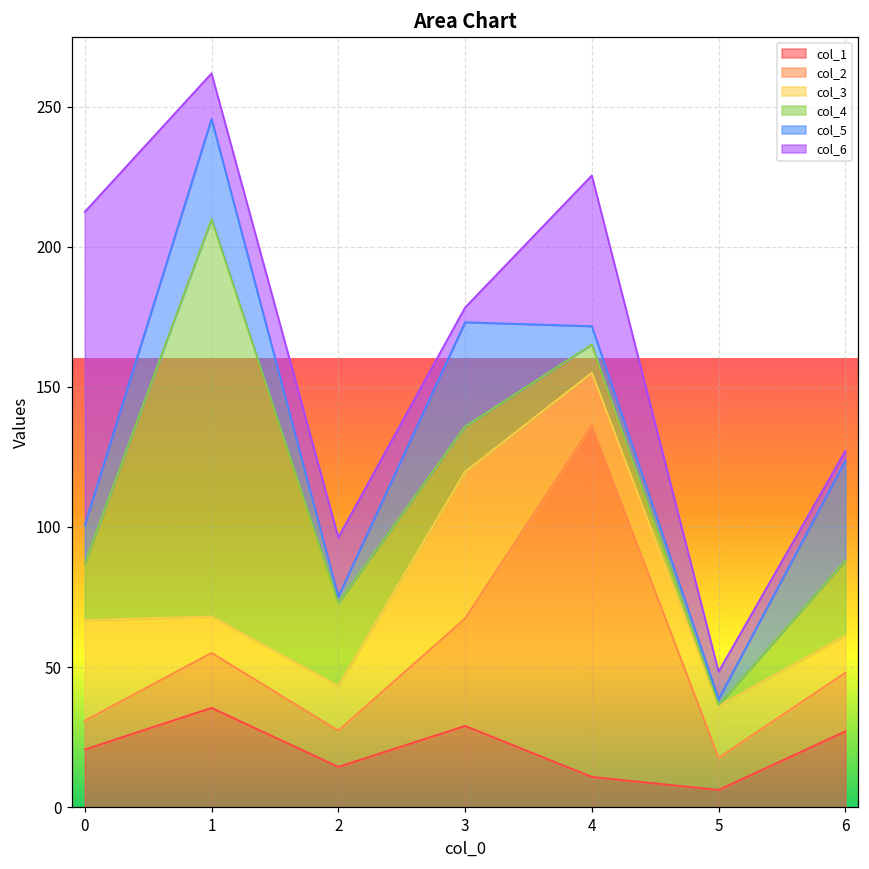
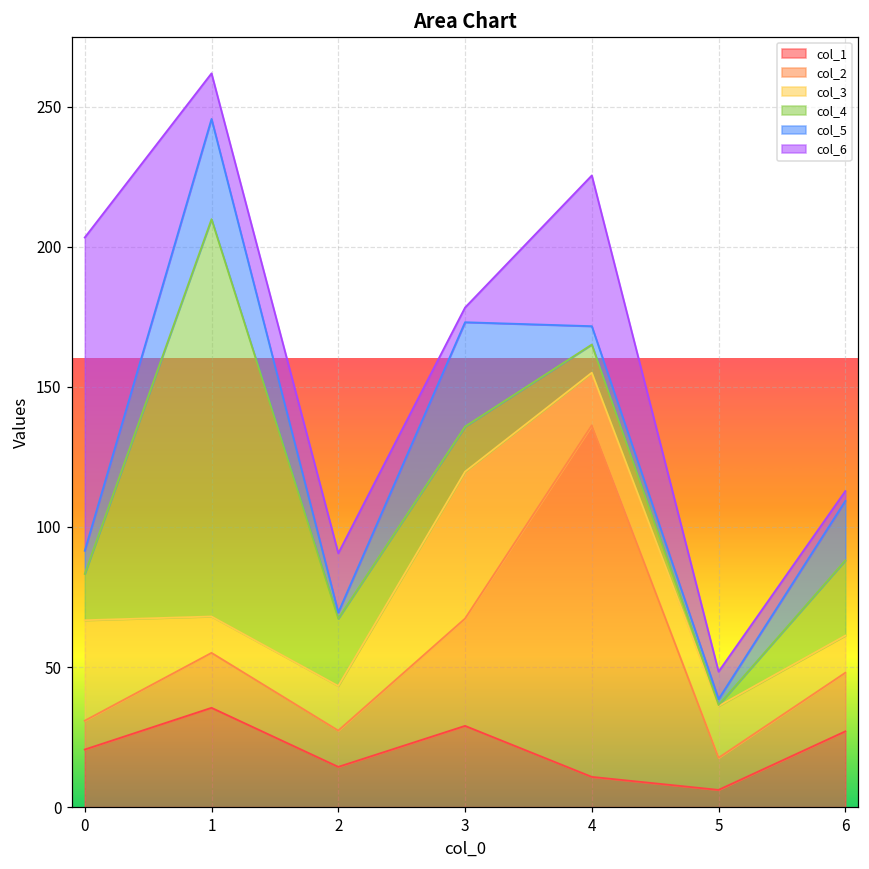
col_4, 0: 20 -> 17
col_5, 0: 14 -> 8
col_4, 2: 30 -> 24
col_5, 6: 36 -> 21
